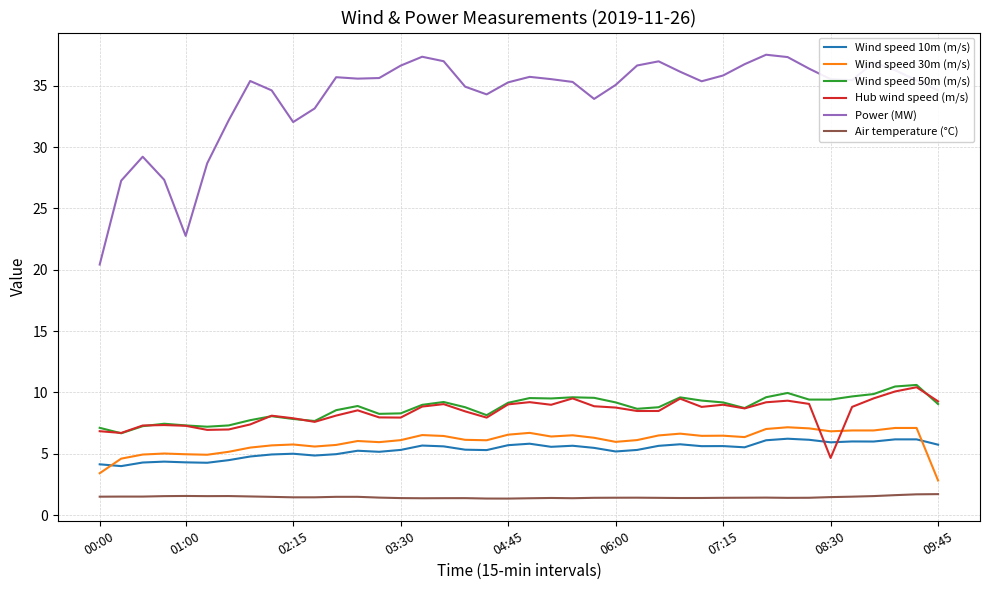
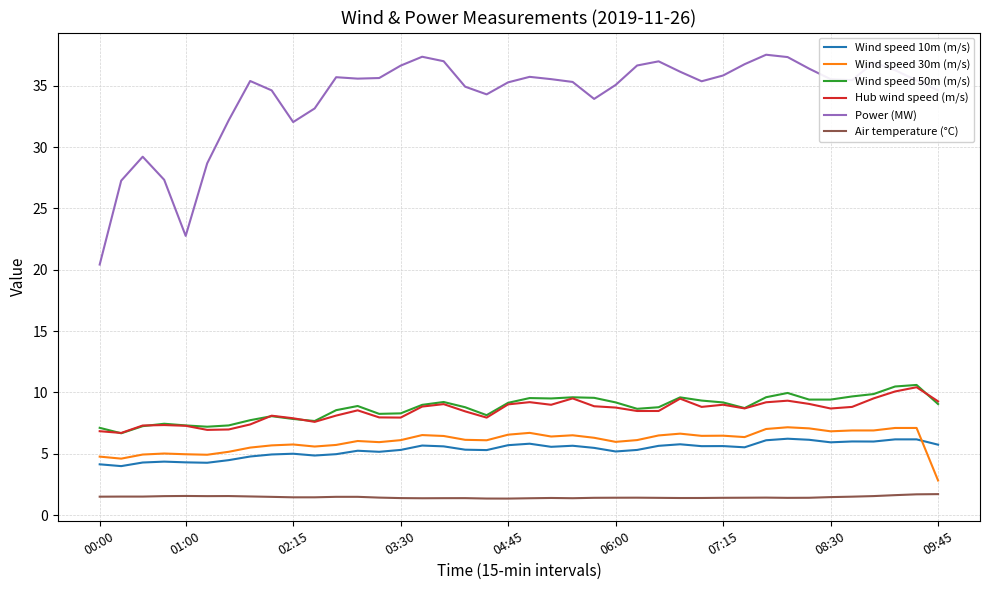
Wind speed 30m (m/s), 00:00: 3.4 -> 4.8
Hub wind speed (m/s), 08:30: 4.7 -> 8.7
